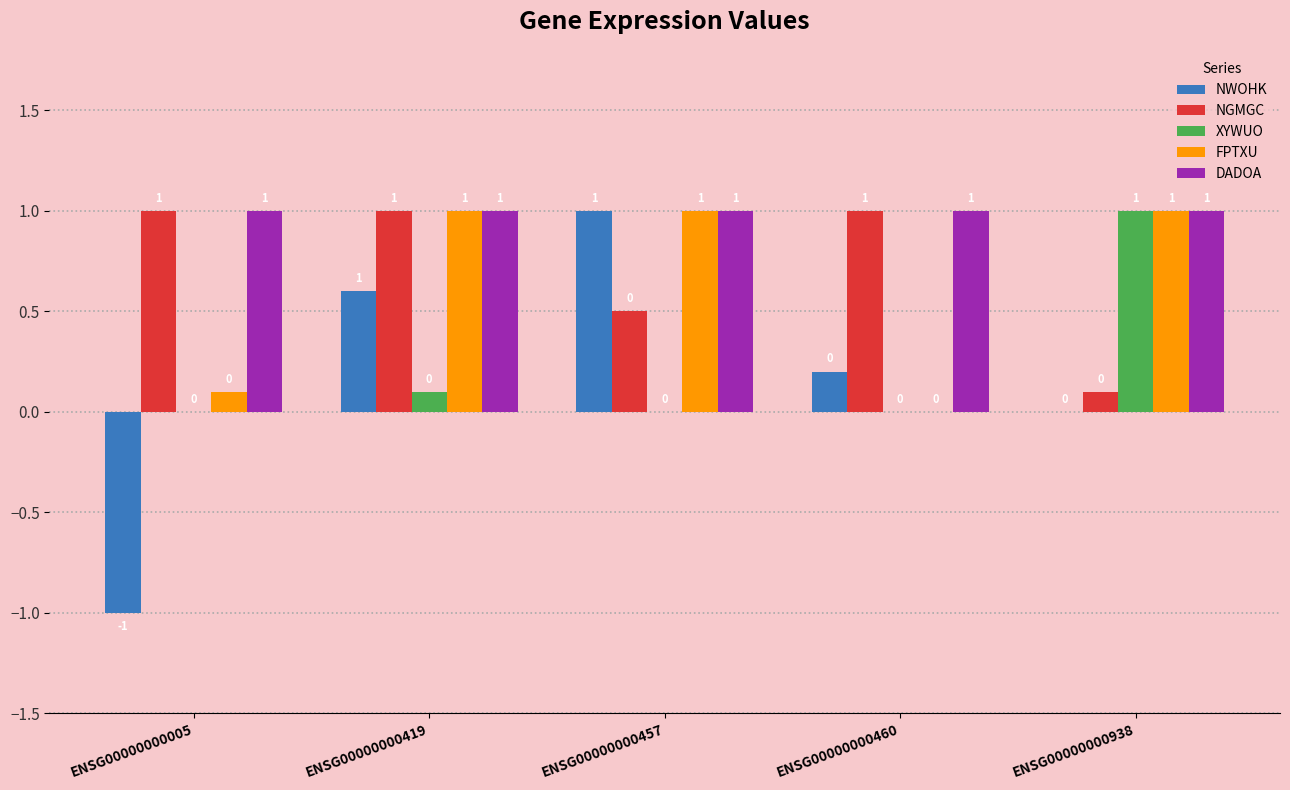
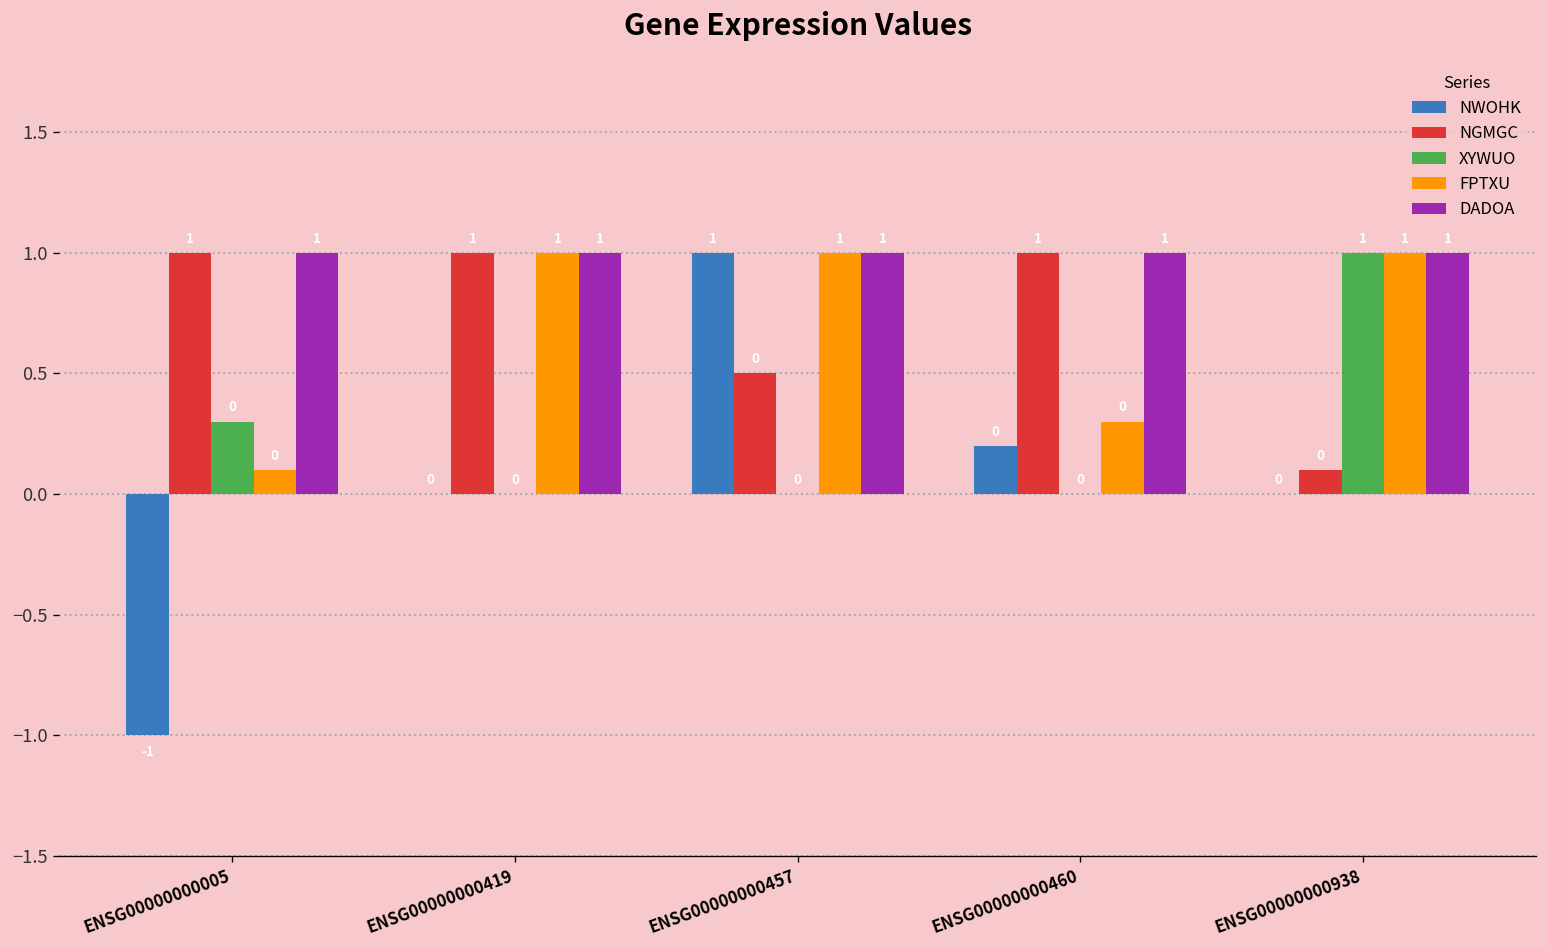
XYWUO, ENSG00000000005: 0.0 -> 0.3
NWOHK, ENSG00000000419: 1 -> 0
XYWUO, ENSG00000000419: 0.1 -> 0.0
FPTXU, ENSG00000000460: 0.0 -> 0.3
